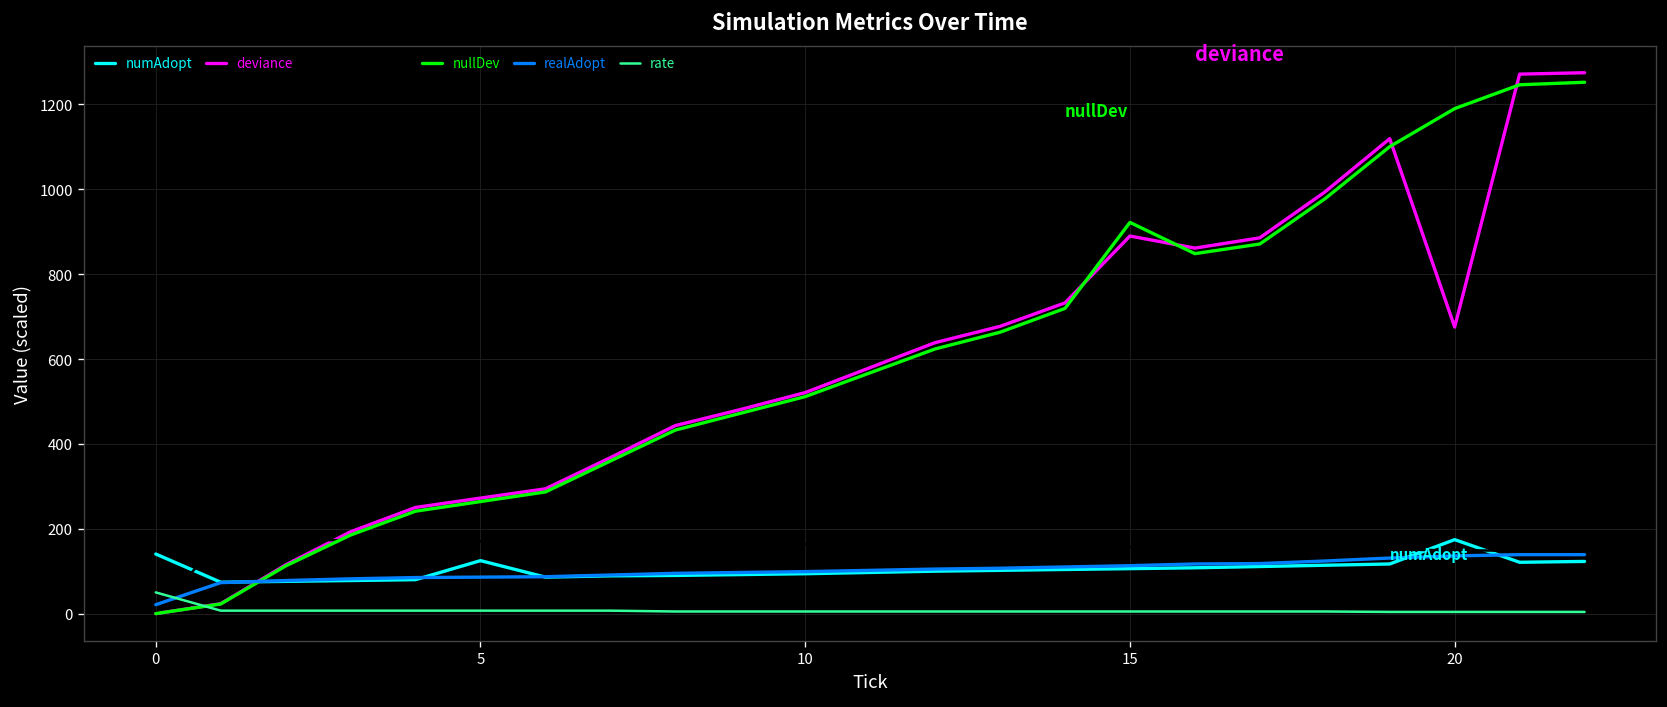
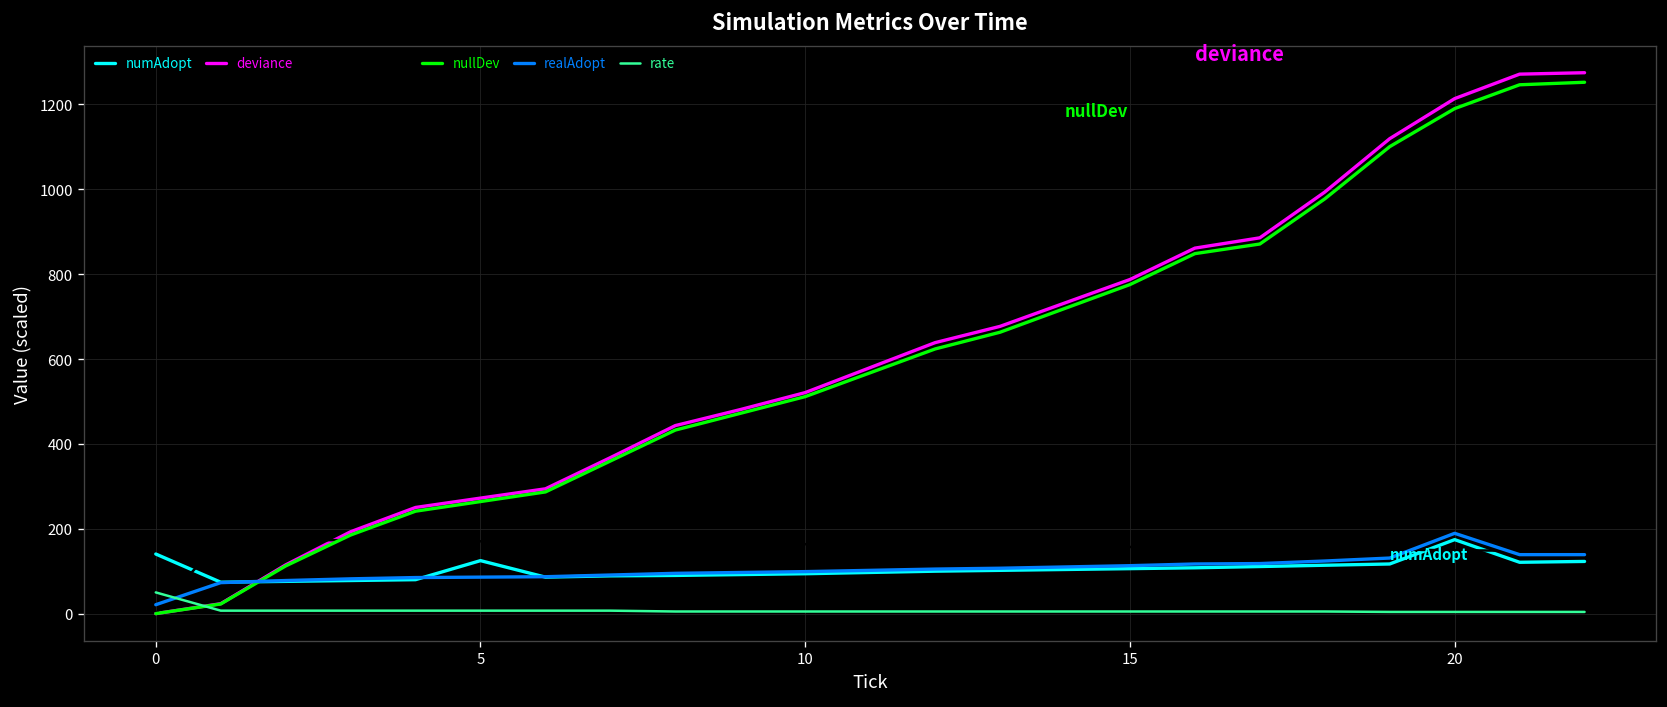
deviance, 15: 890 -> 790
nullDev, 15: 920 -> 780
deviance, 20: 680 -> 1210
realAdopt, 20: 140 -> 190
